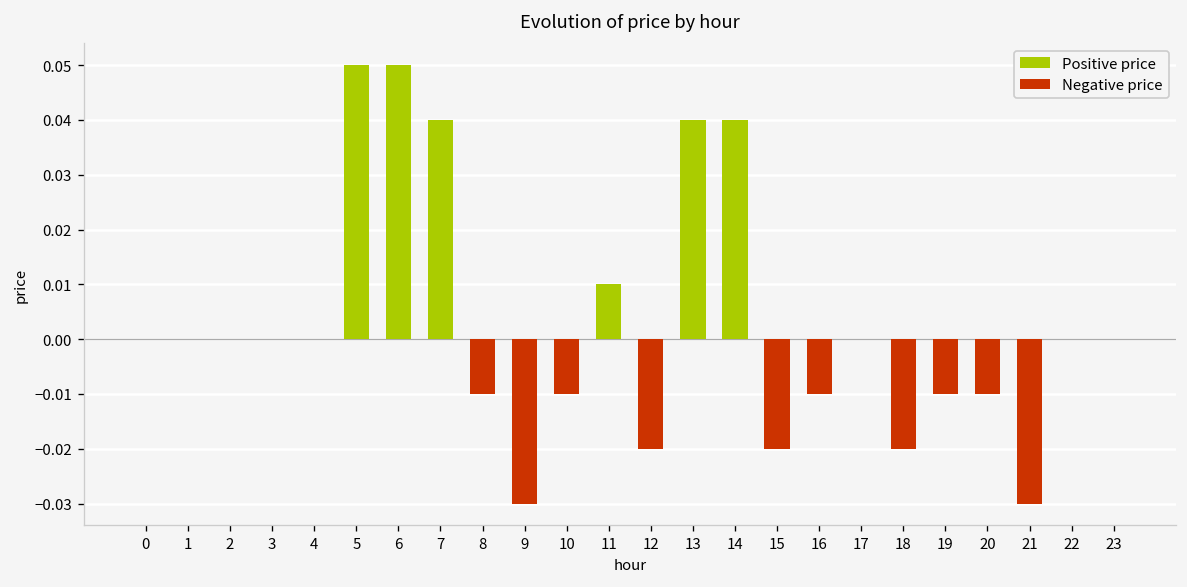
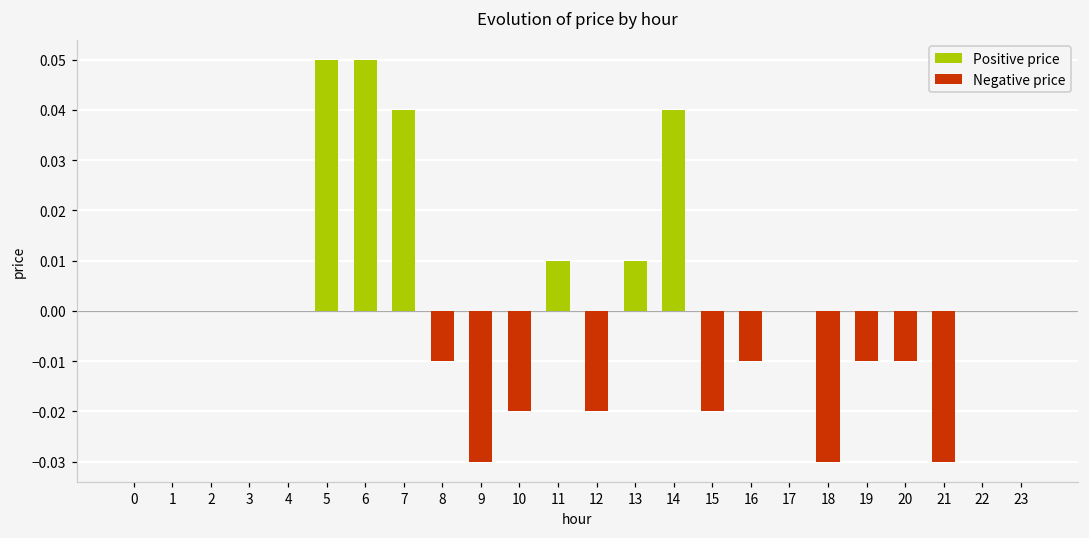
Negative price, 10: -0.01 -> -0.02
Positive price, 13: 0.04 -> 0.01
Negative price, 18: -0.02 -> -0.03
